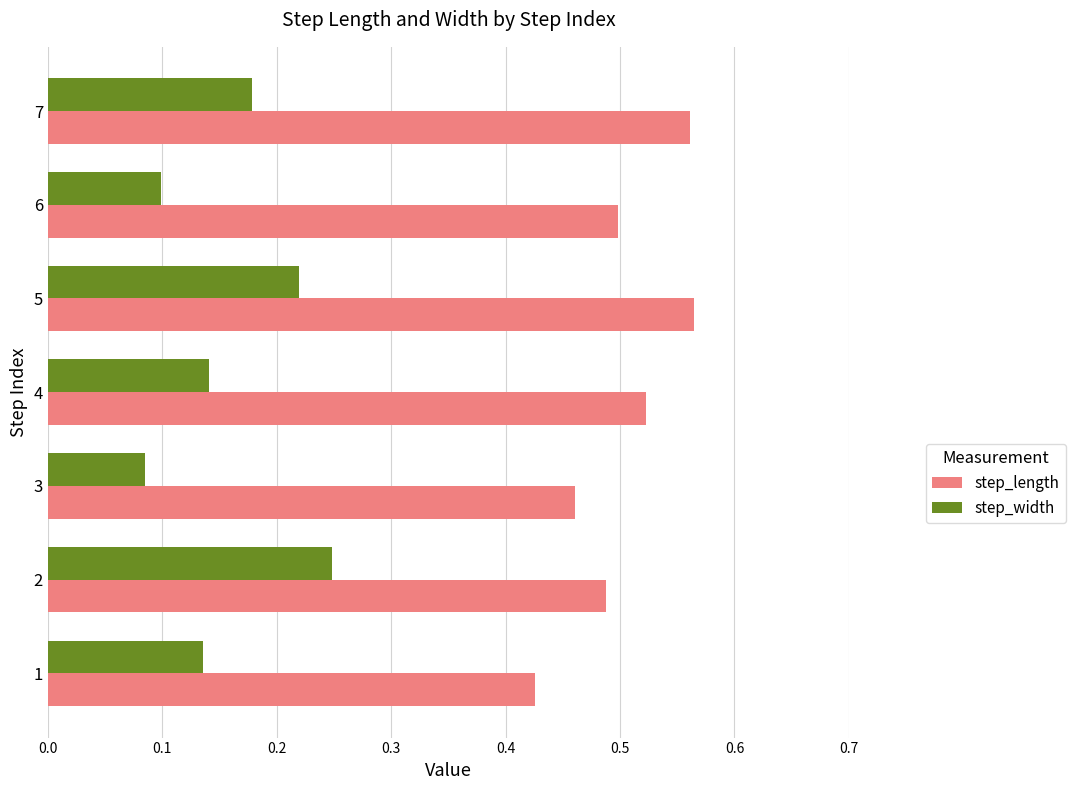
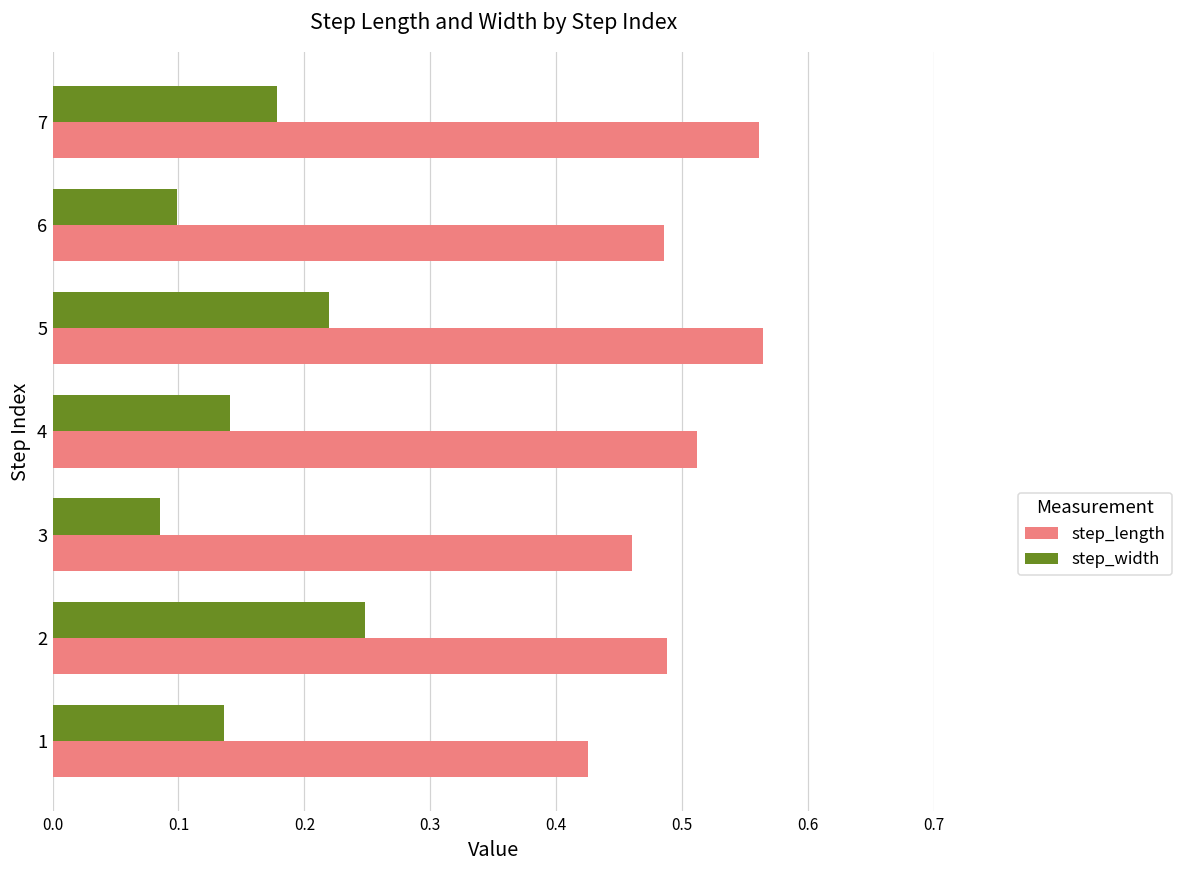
step_length, 6: 0.498 -> 0.486
step_length, 4: 0.522 -> 0.512
